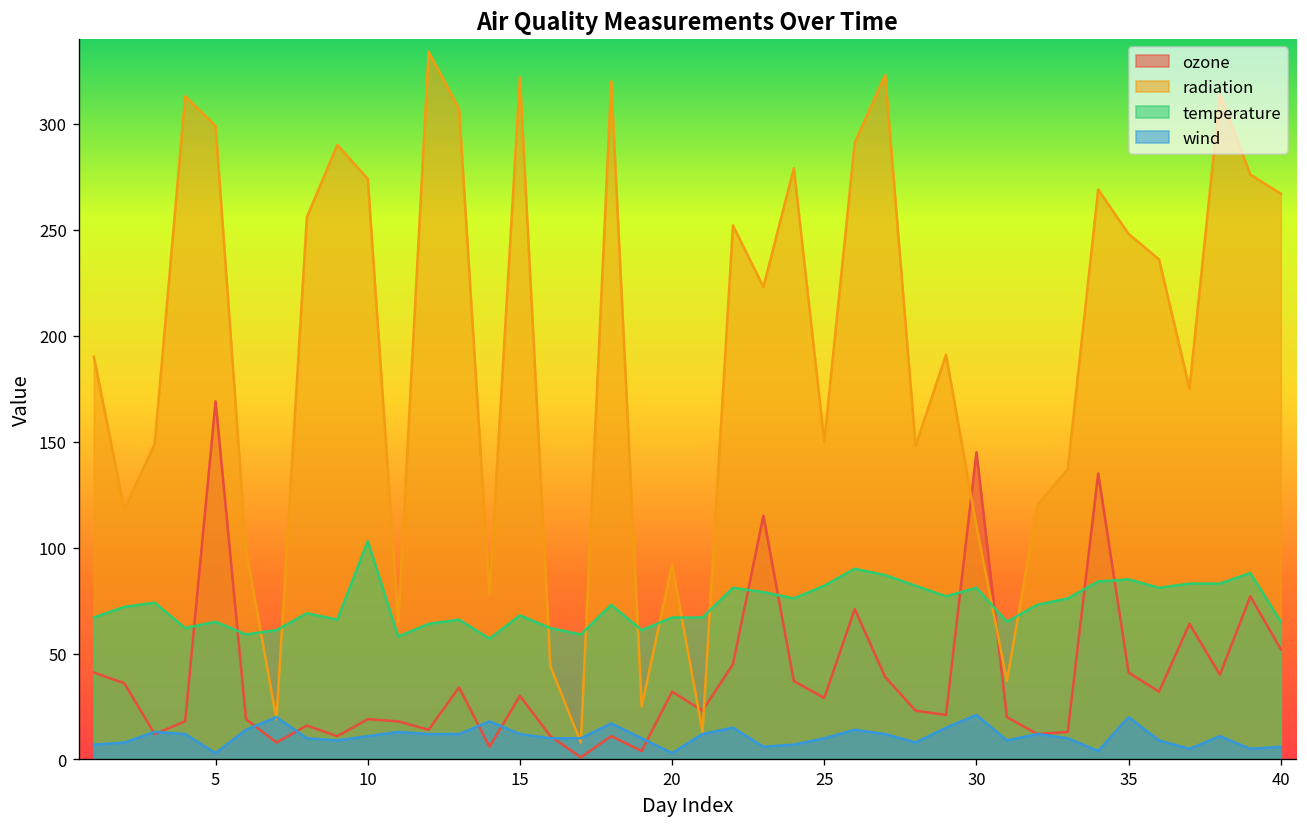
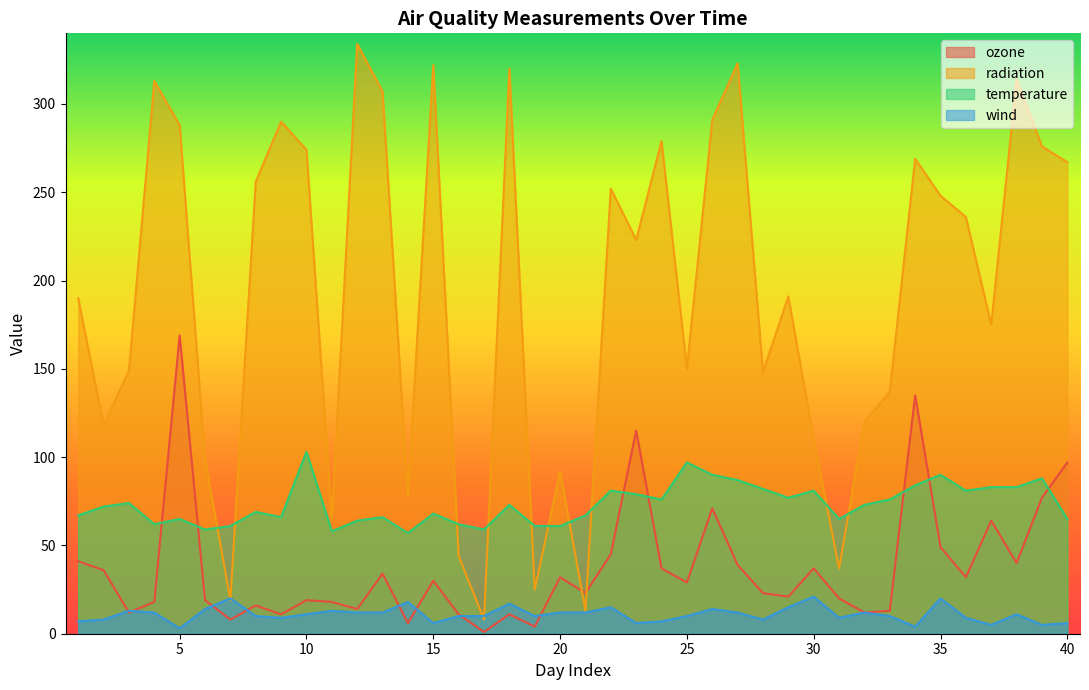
radiation, 5: 299 -> 288
wind, 15: 12 -> 6
temperature, 20: 67 -> 61
wind, 20: 3 -> 12
temperature, 25: 82 -> 97
ozone, 30: 145 -> 37
ozone, 35: 41 -> 49
temperature, 35: 85 -> 90
ozone, 40: 52 -> 97
